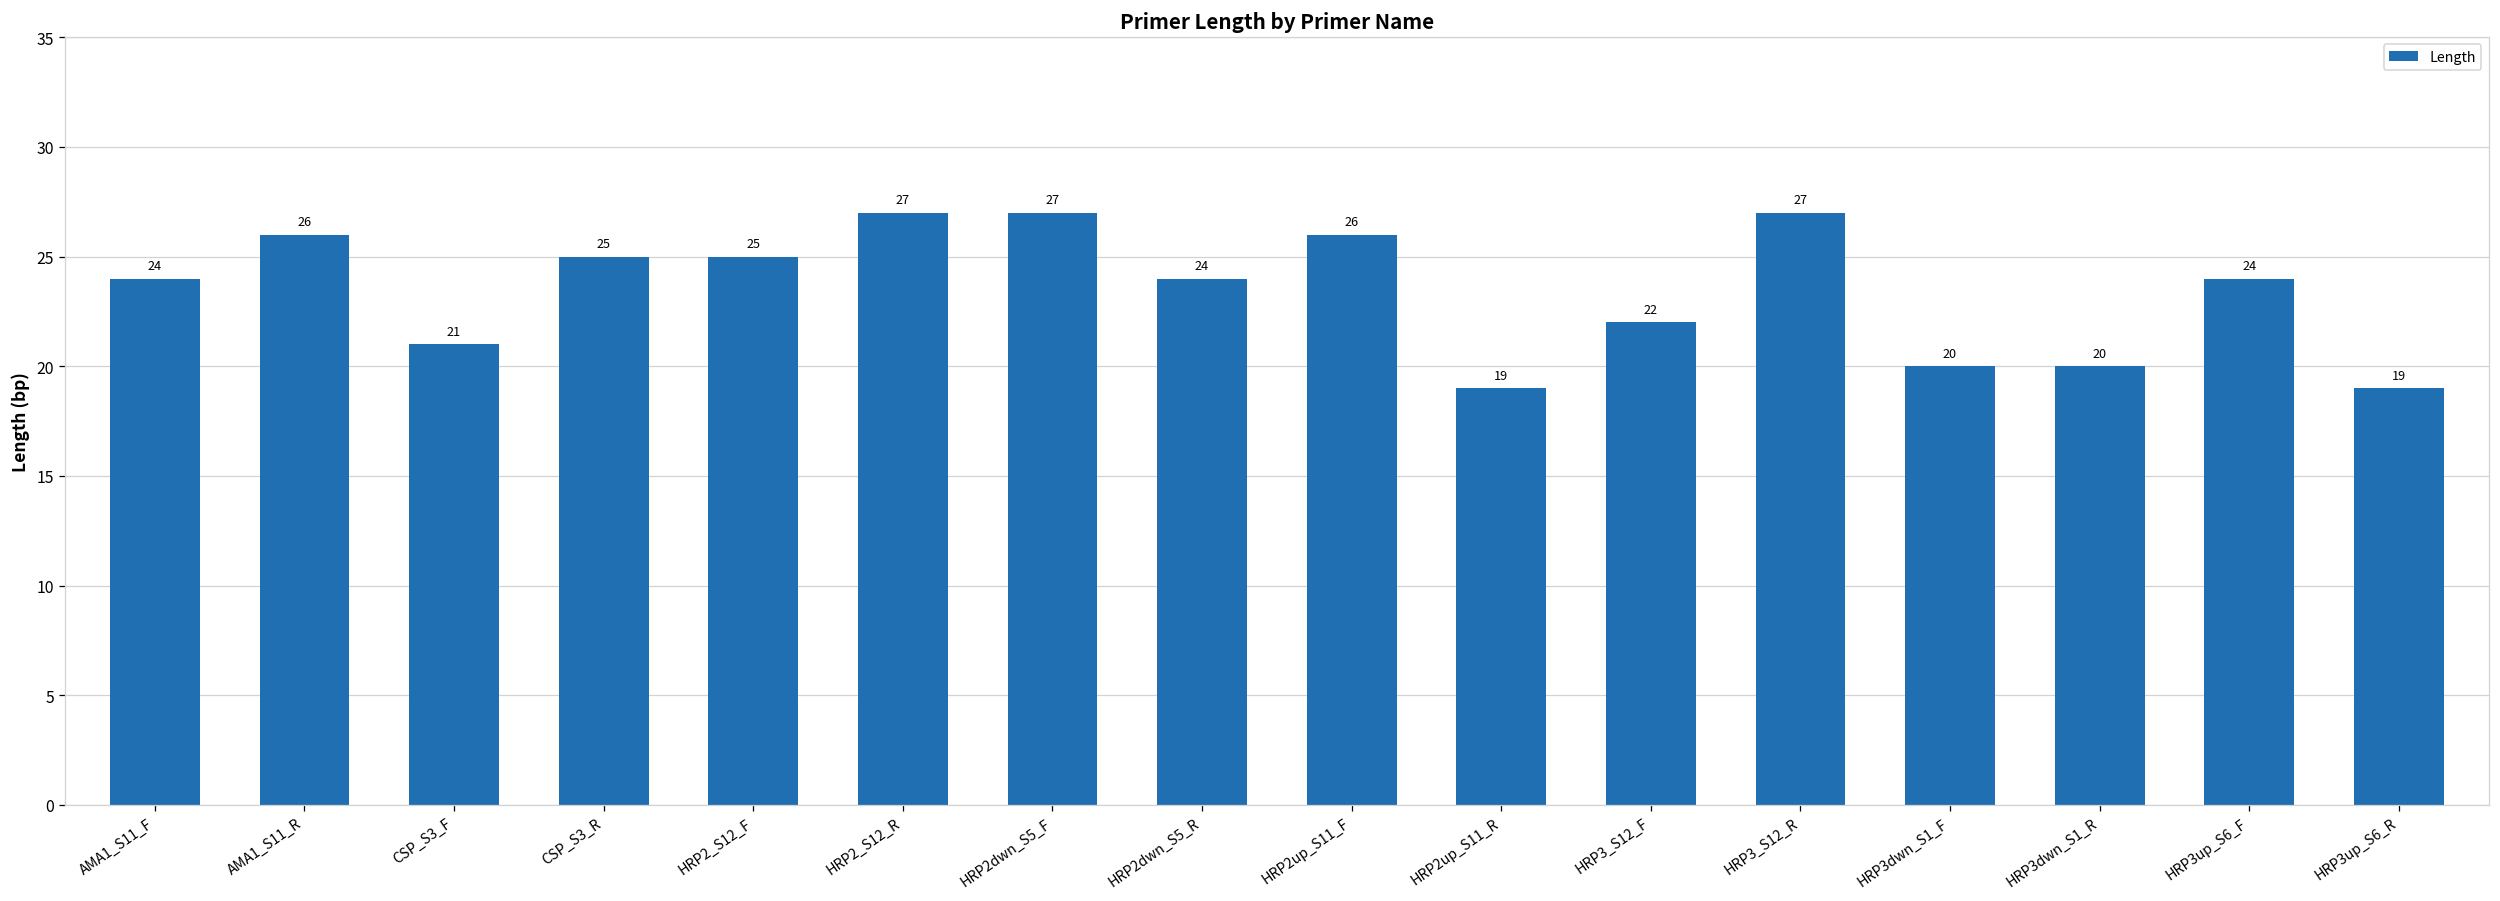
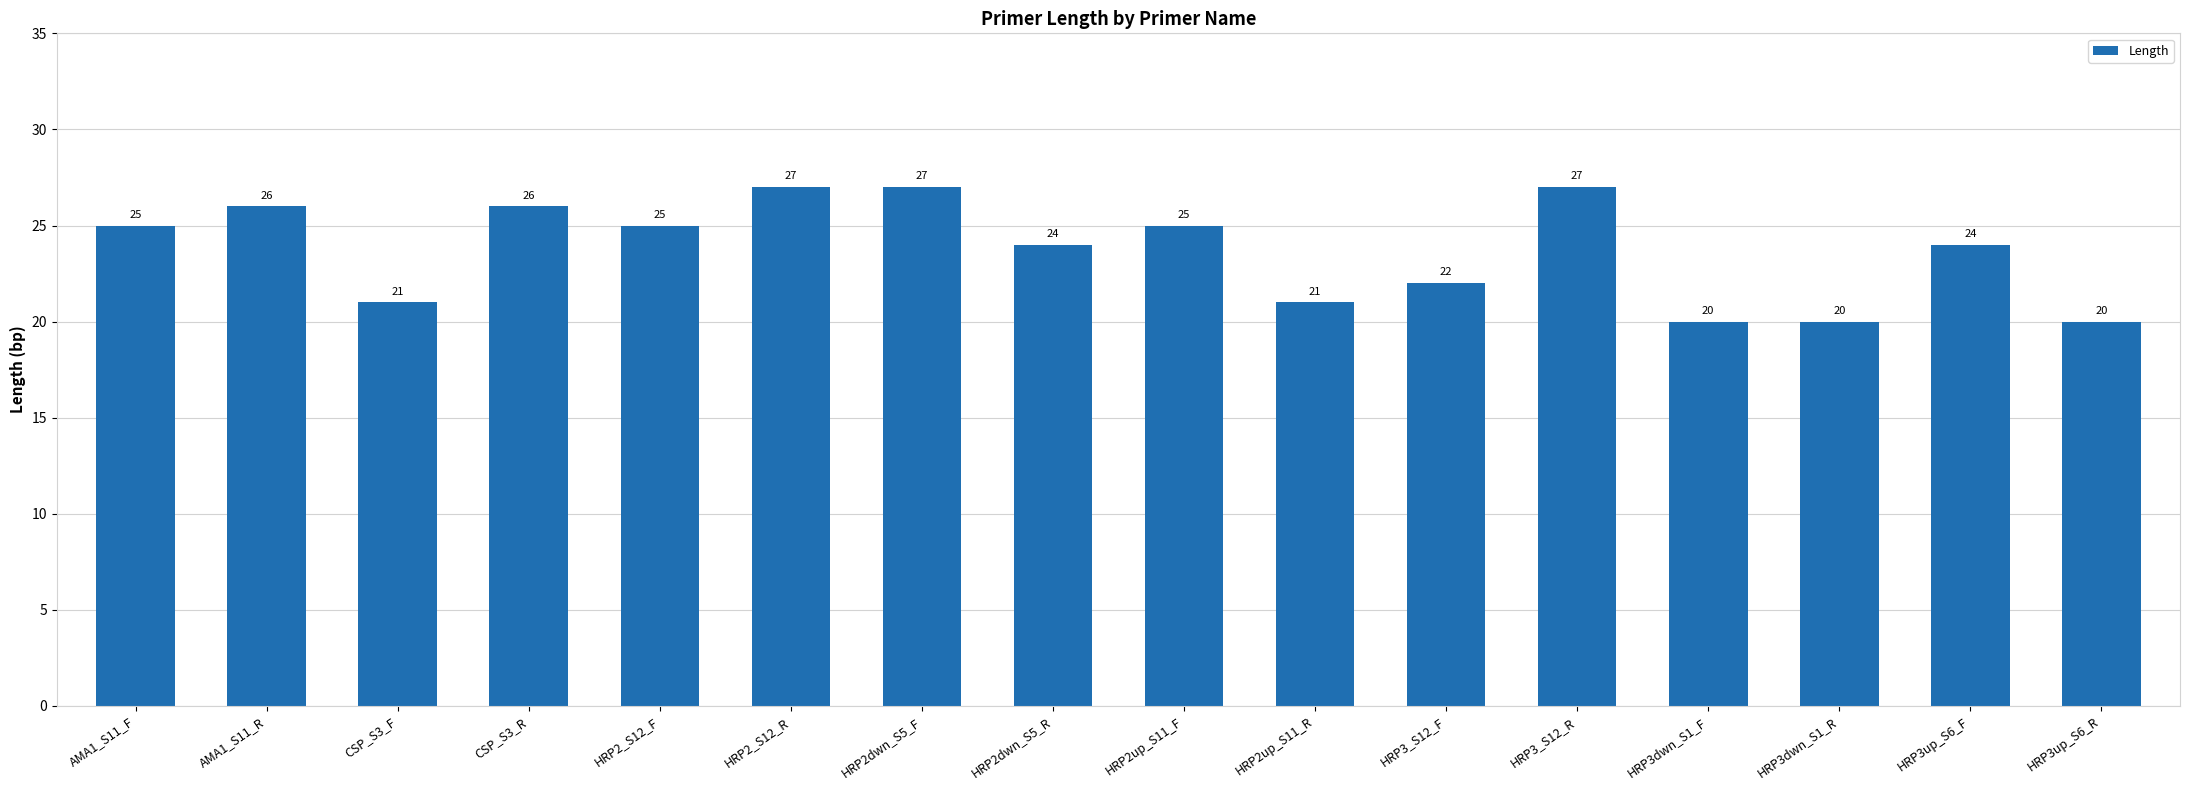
AMA1_S11_F: 24 -> 25
CSP_S3_R: 25 -> 26
HRP2up_S11_F: 26 -> 25
HRP2up_S11_R: 19 -> 21
HRP3up_S6_R: 19 -> 20
